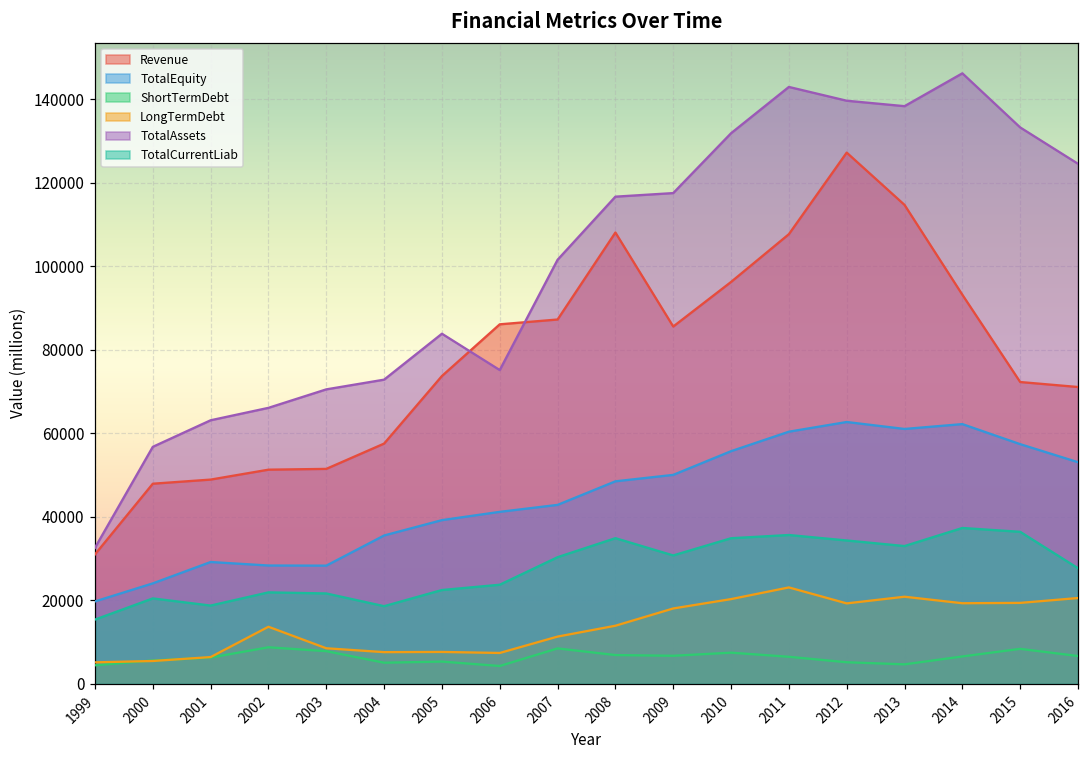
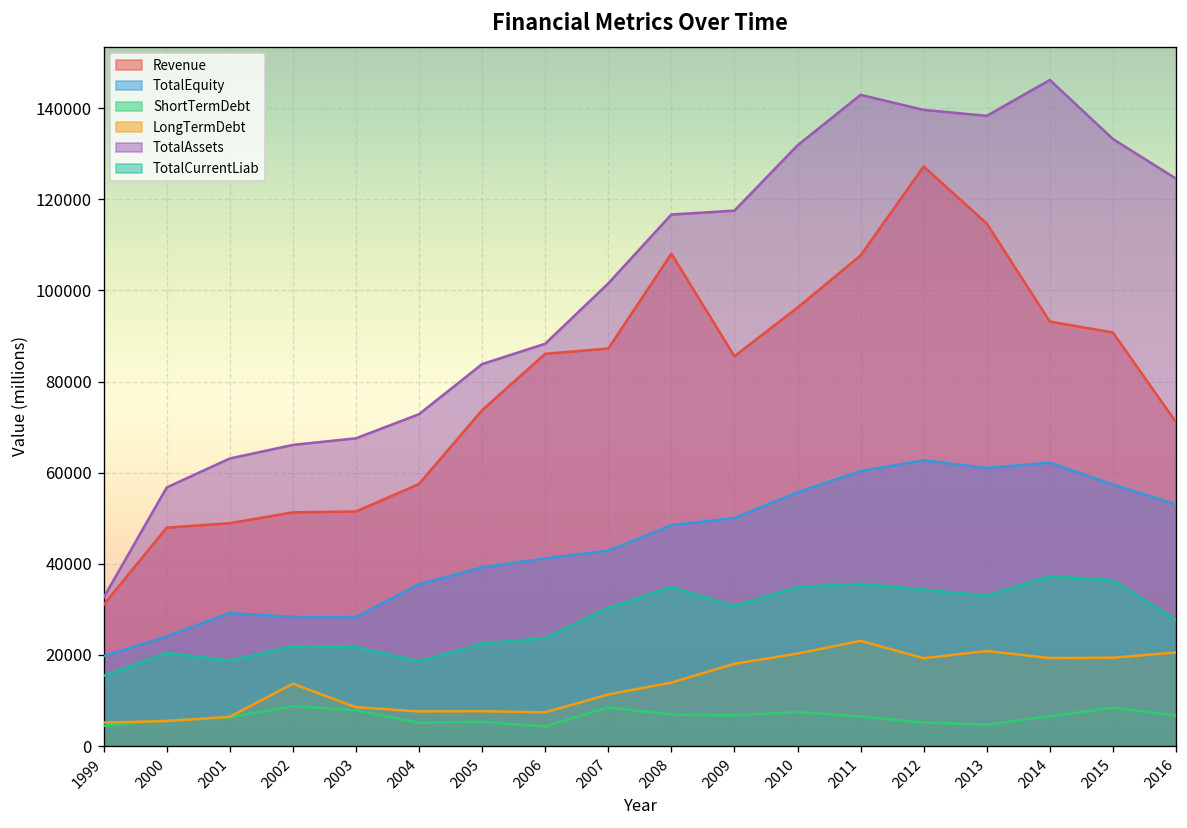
TotalAssets, 2003: 71000 -> 68000
TotalAssets, 2006: 75000 -> 88000
Revenue, 2015: 72000 -> 91000
